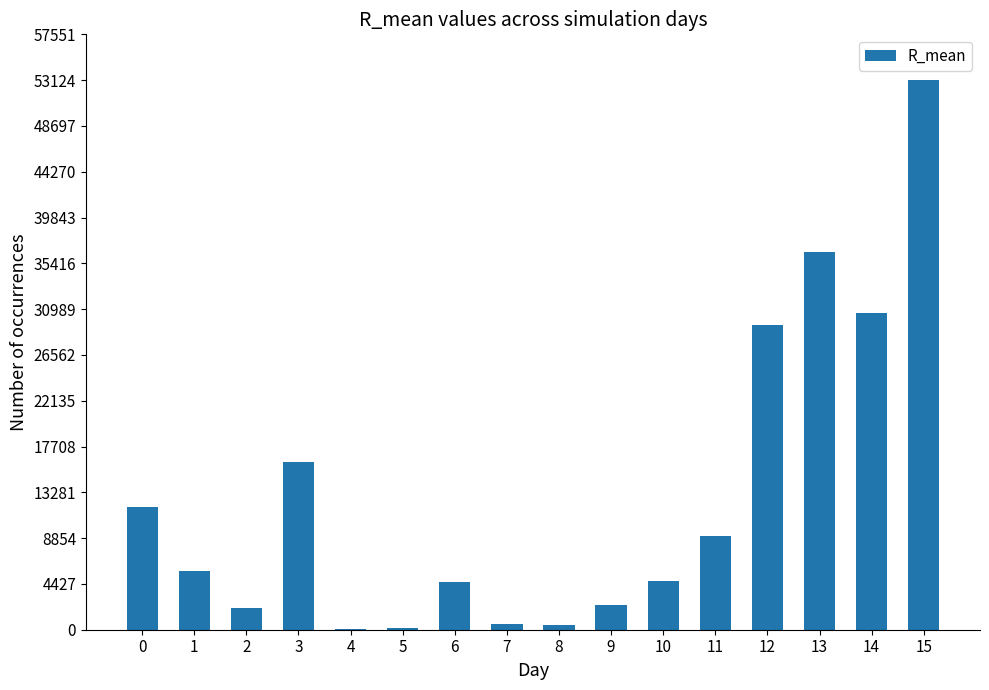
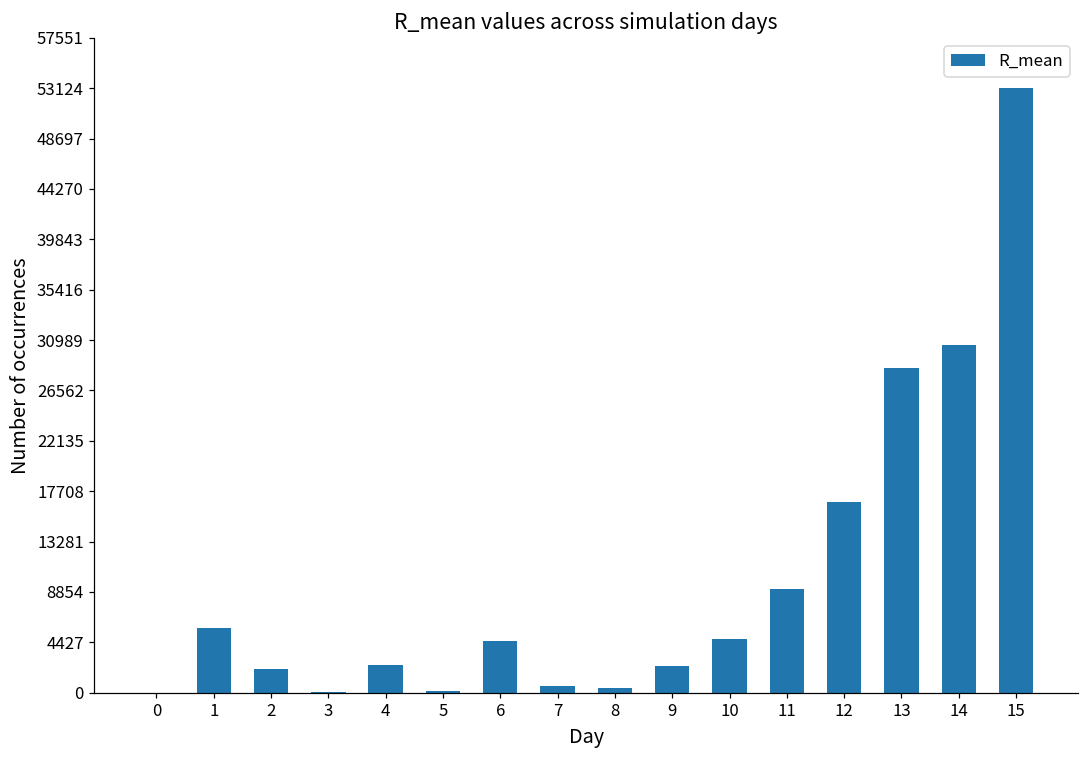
0: 11900 -> 0
3: 16200 -> 0
4: 100 -> 2400
12: 29400 -> 16800
13: 36500 -> 28600
